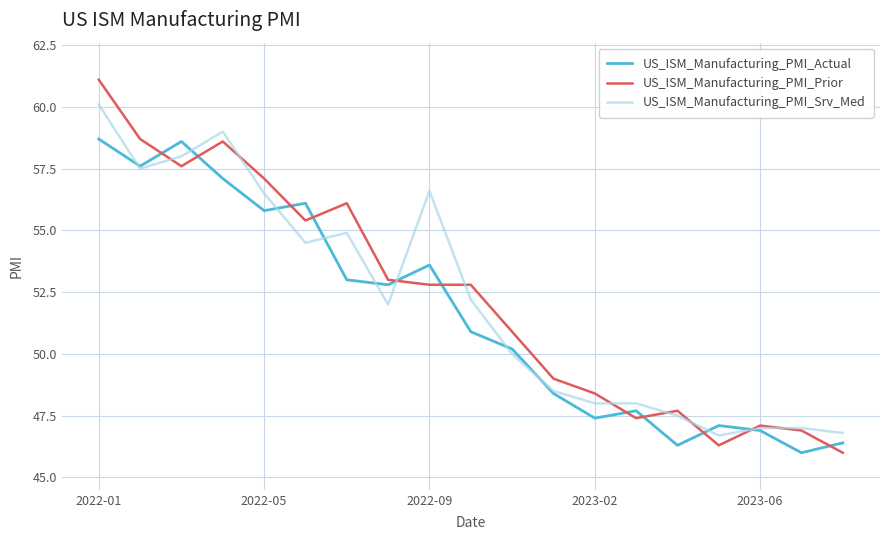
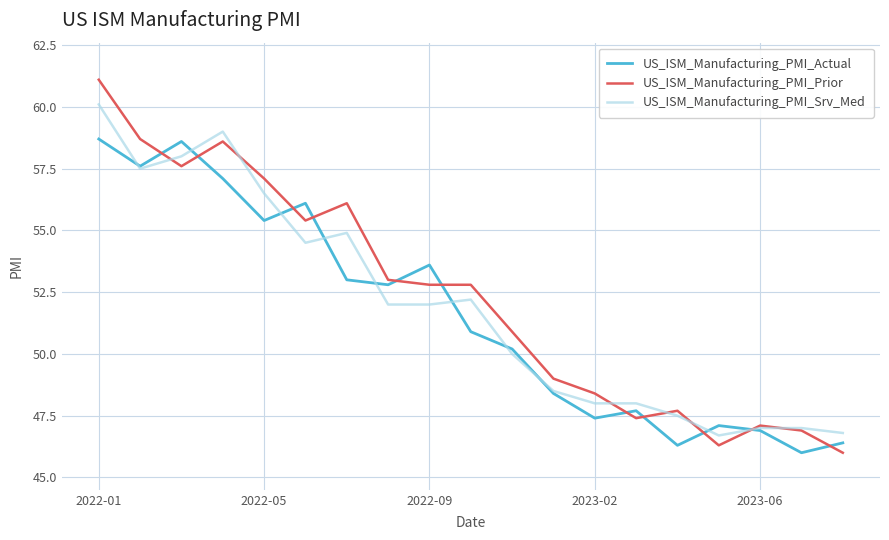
US_ISM_Manufacturing_PMI_Actual, 2022-05: 55.8 -> 55.4
US_ISM_Manufacturing_PMI_Srv_Med, 2022-09: 56.6 -> 52.0
